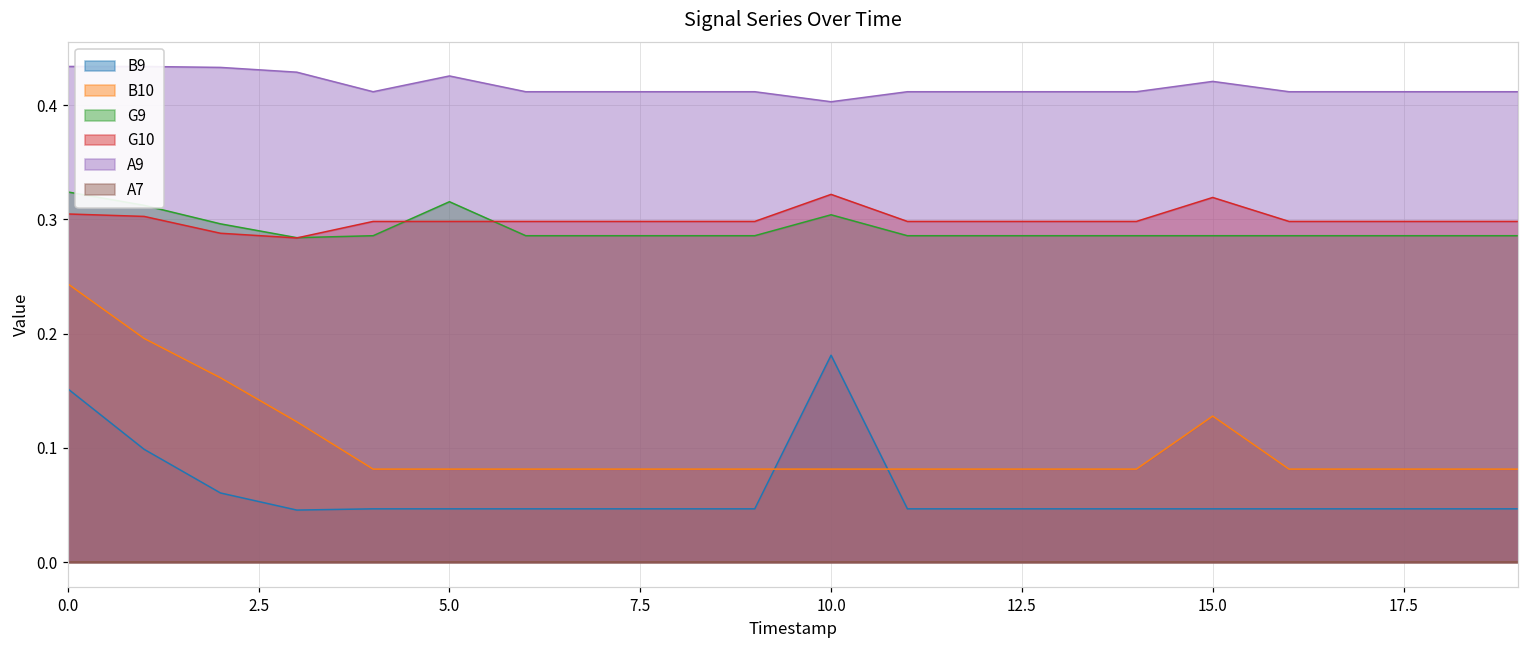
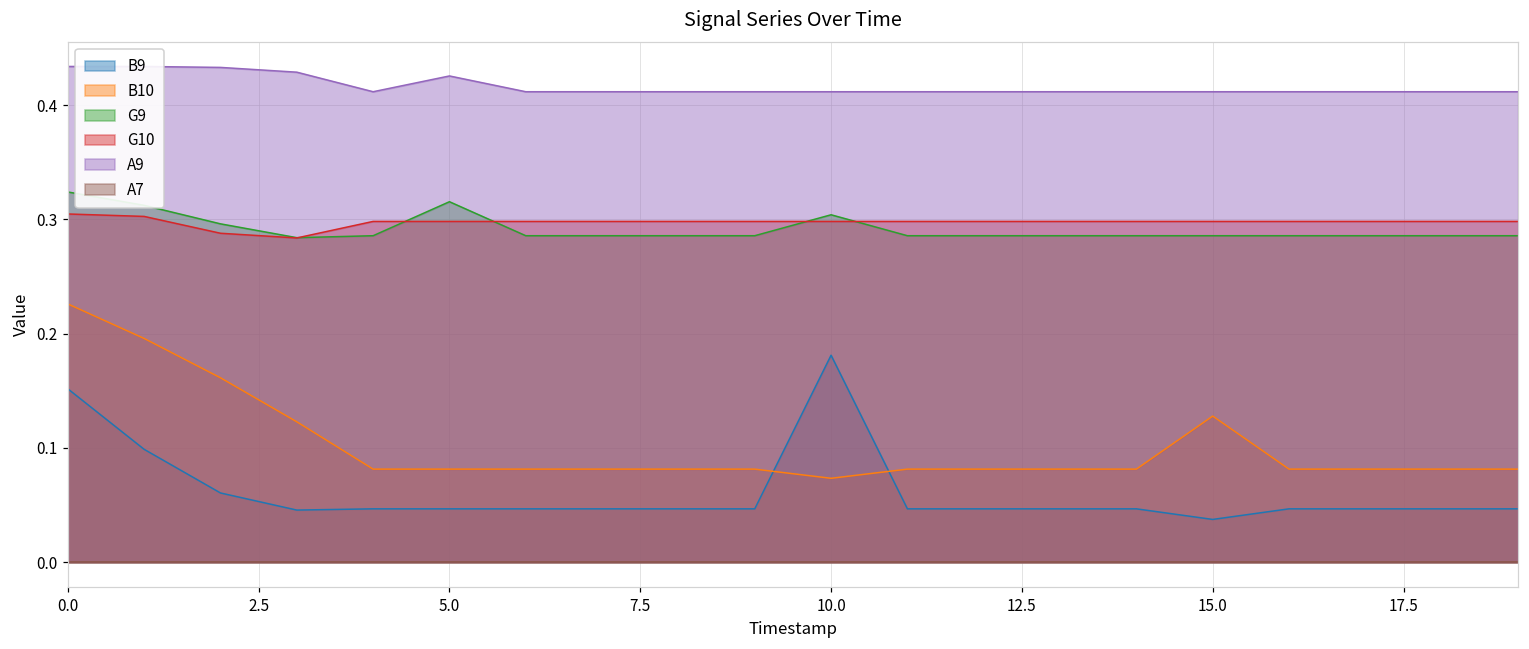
B10, 0.0: 0.244 -> 0.226
B10, 10.0: 0.082 -> 0.073
G10, 10.0: 0.322 -> 0.298
A9, 10.0: 0.403 -> 0.412
B9, 15.0: 0.047 -> 0.038
G10, 15.0: 0.319 -> 0.298
A9, 15.0: 0.421 -> 0.412
